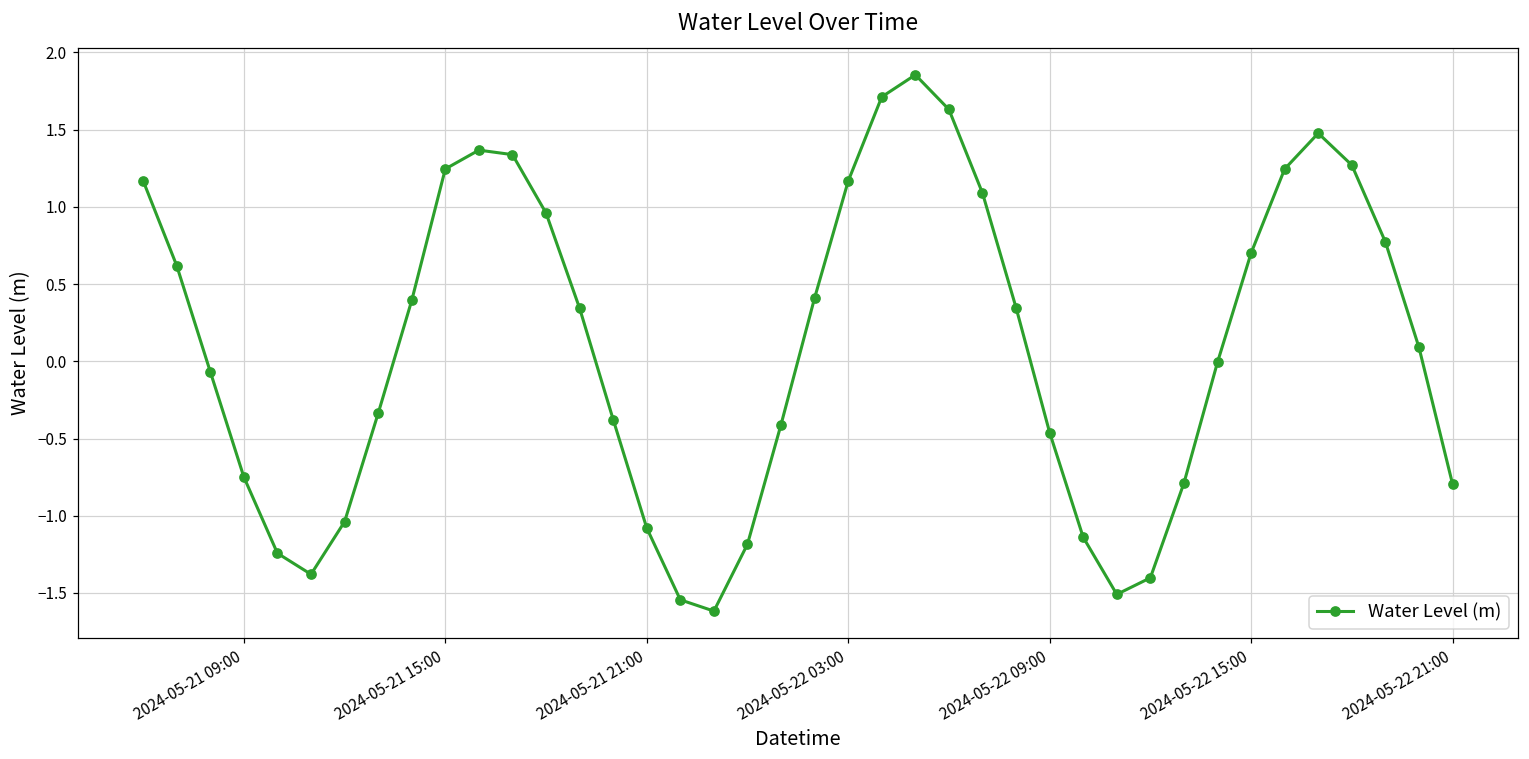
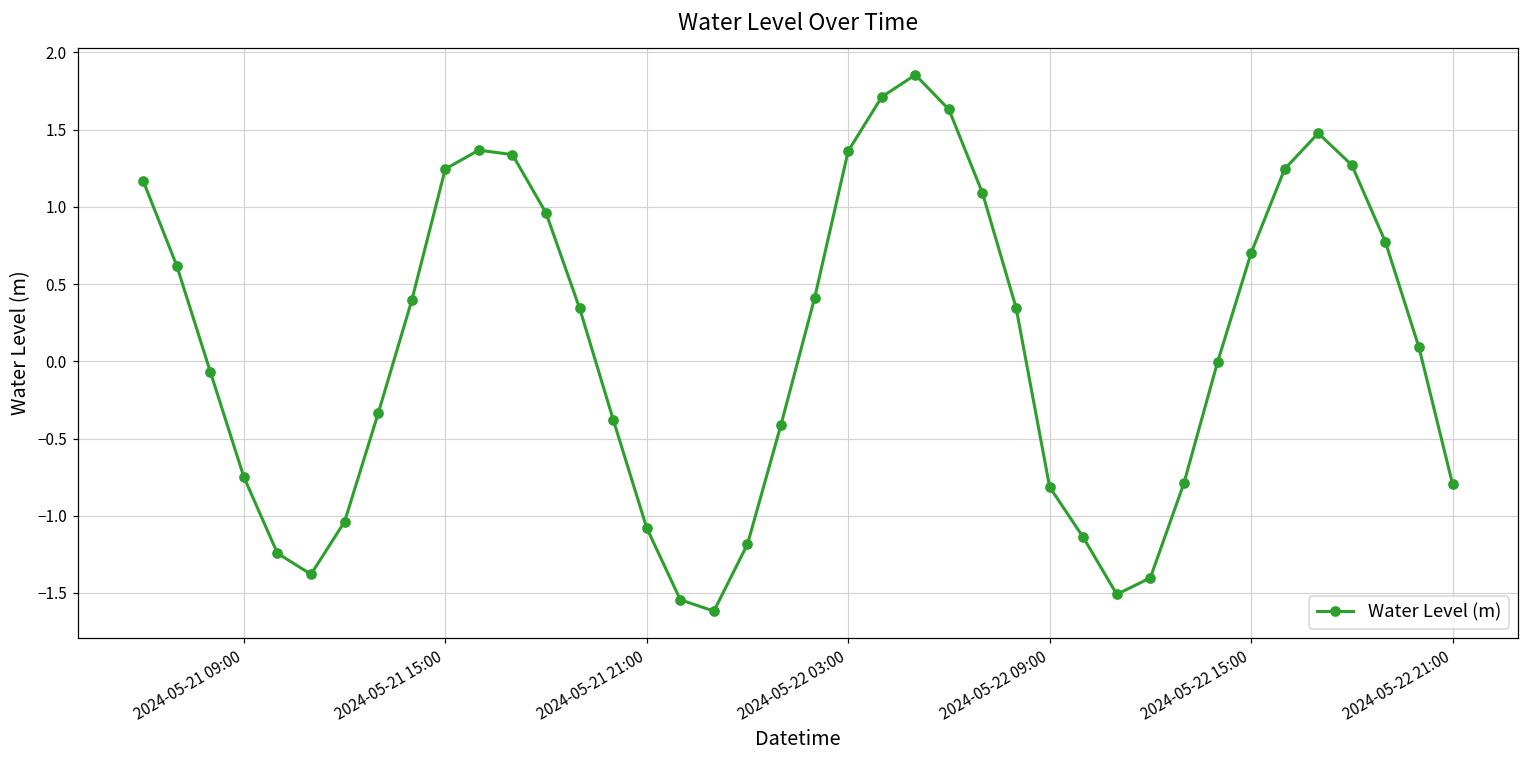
2024-05-22 03:00: 1.17 -> 1.36
2024-05-22 09:00: -0.46 -> -0.81
